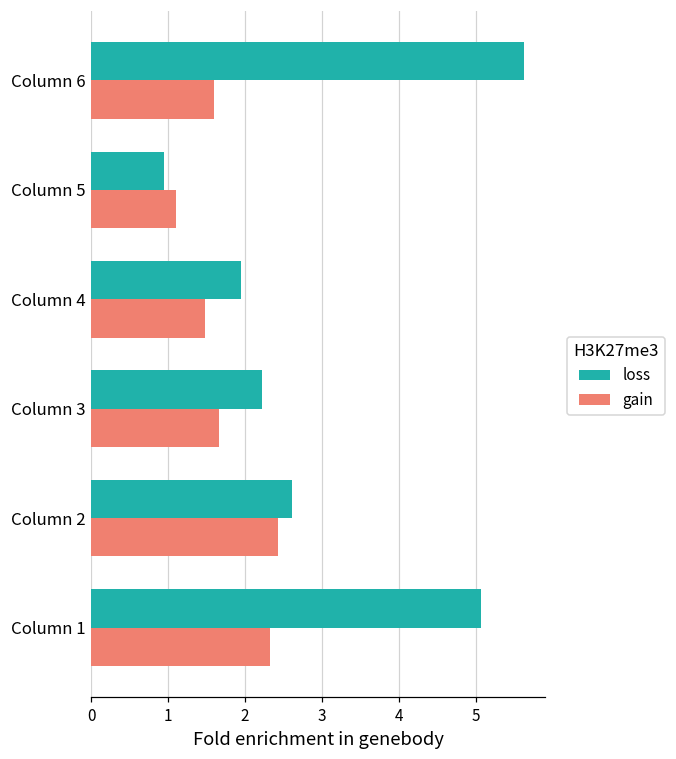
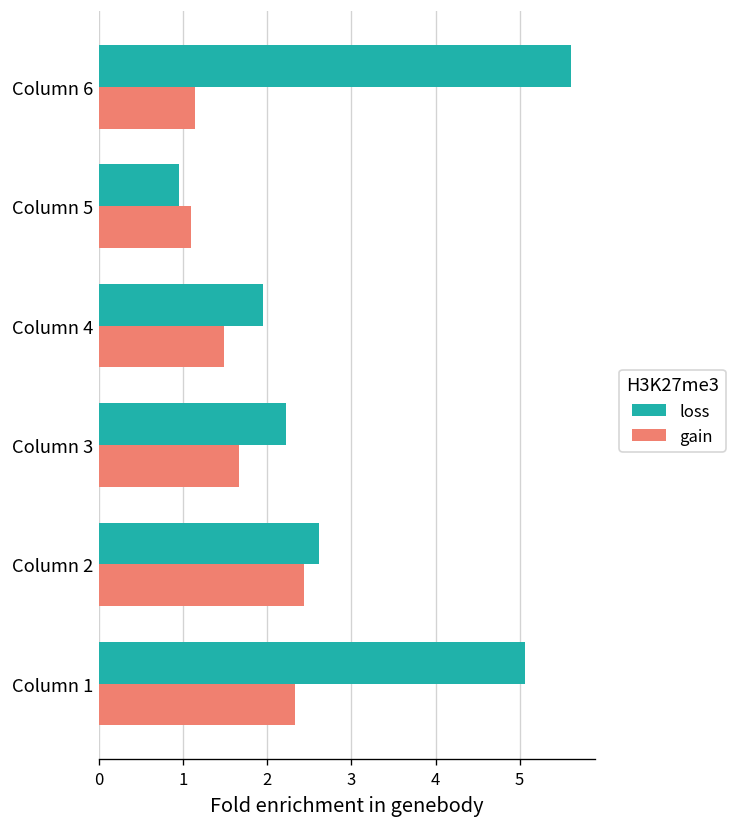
gain, Column 6: 1.6 -> 1.1
